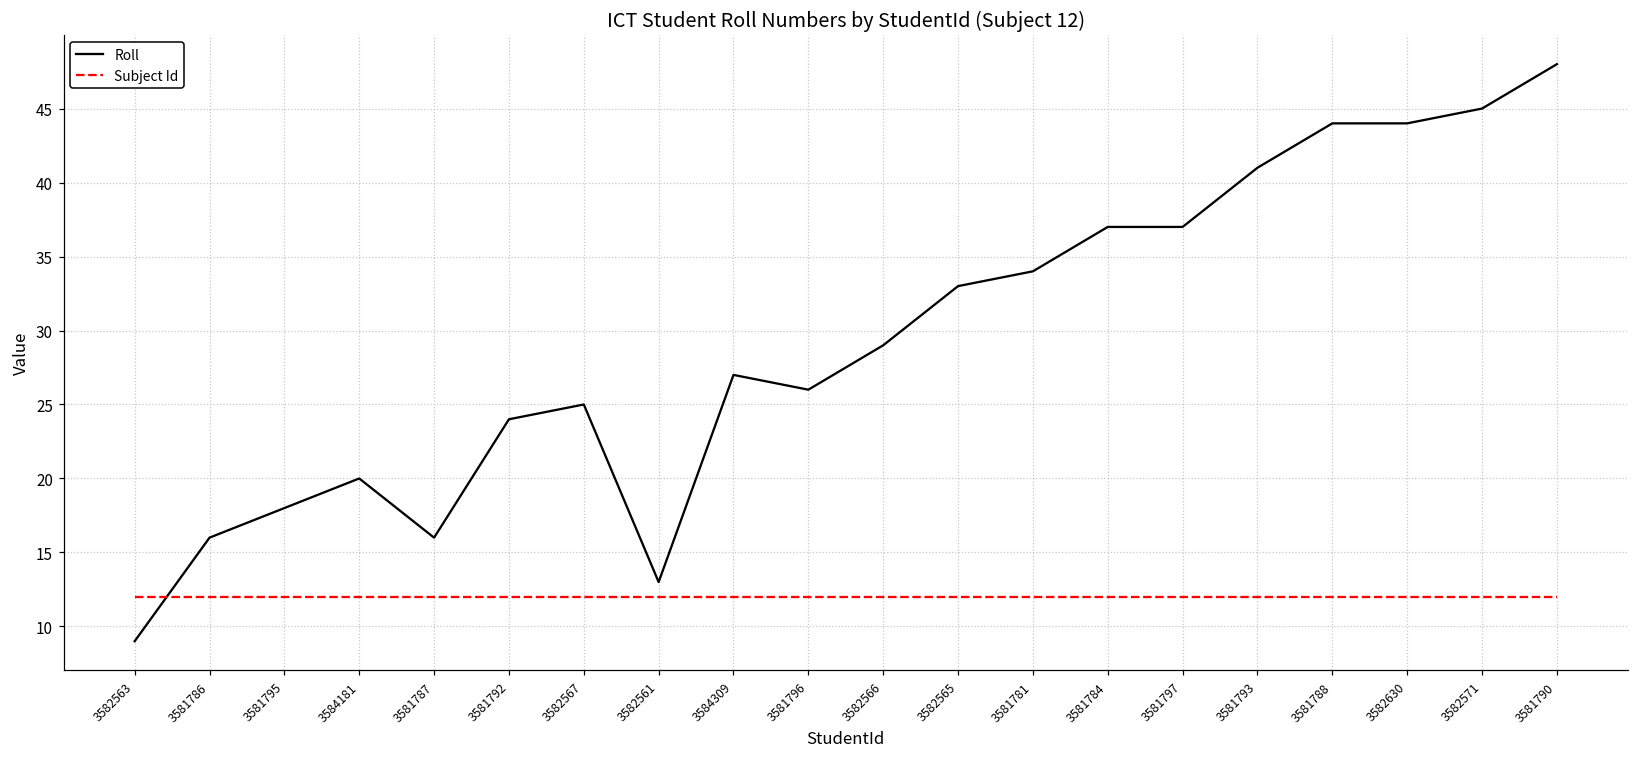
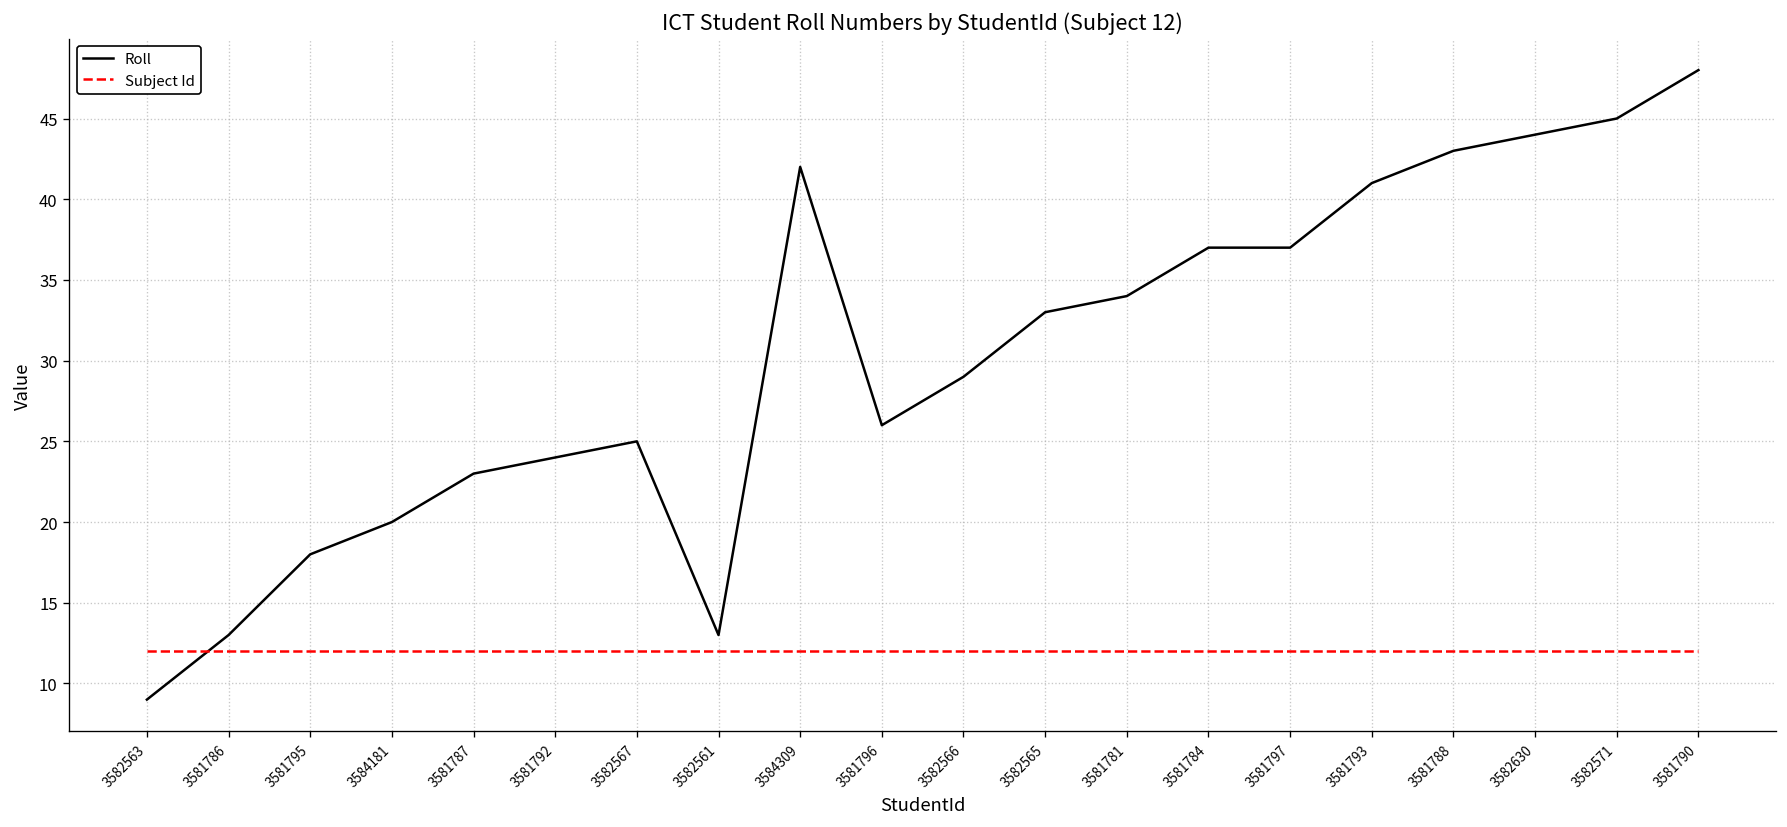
Roll, 3581786: 16 -> 13
Roll, 3581787: 16 -> 23
Roll, 3584309: 27 -> 42
Roll, 3581788: 44 -> 43
